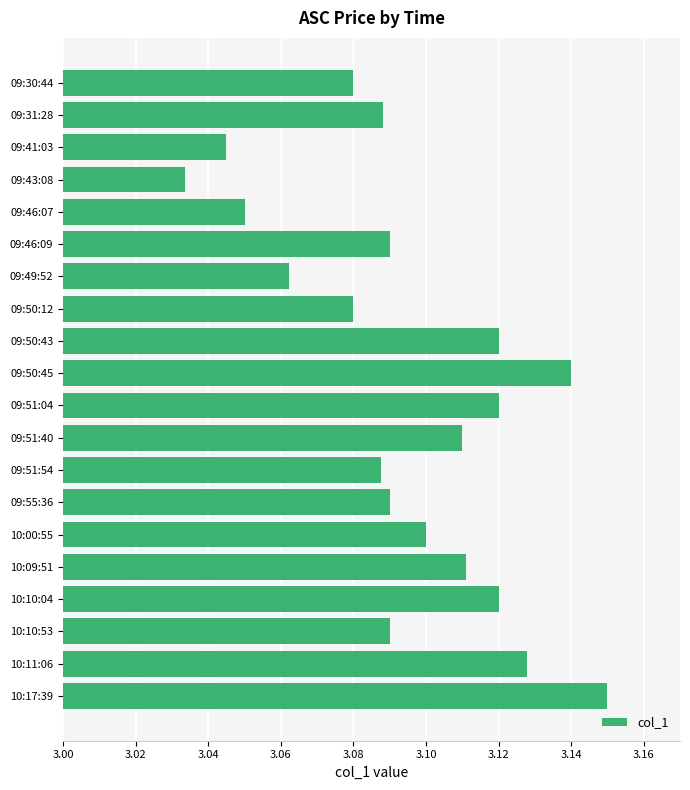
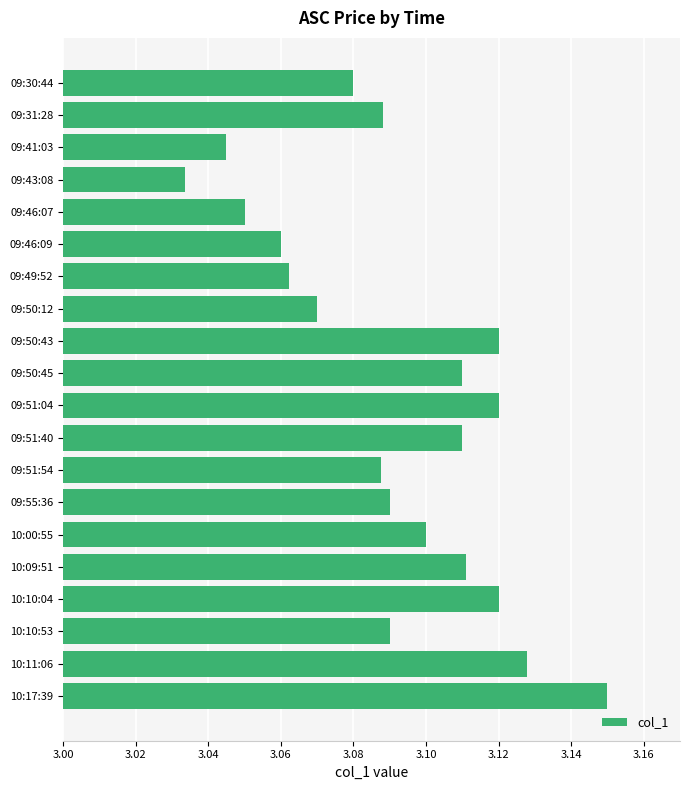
09:46:09: 3.09 -> 3.06
09:50:12: 3.08 -> 3.07
09:50:45: 3.14 -> 3.11
